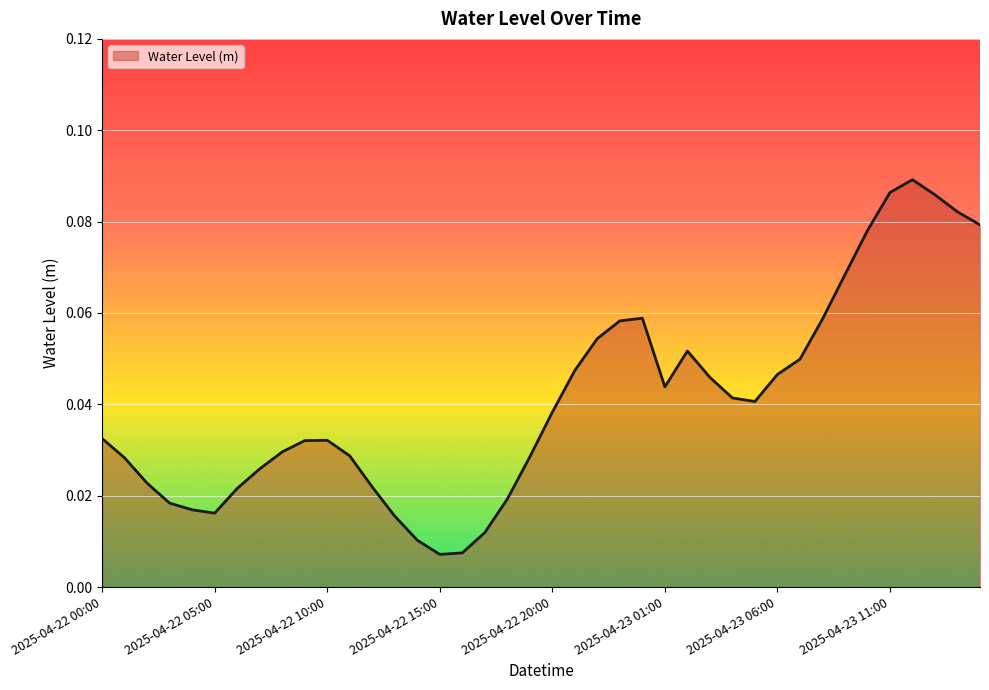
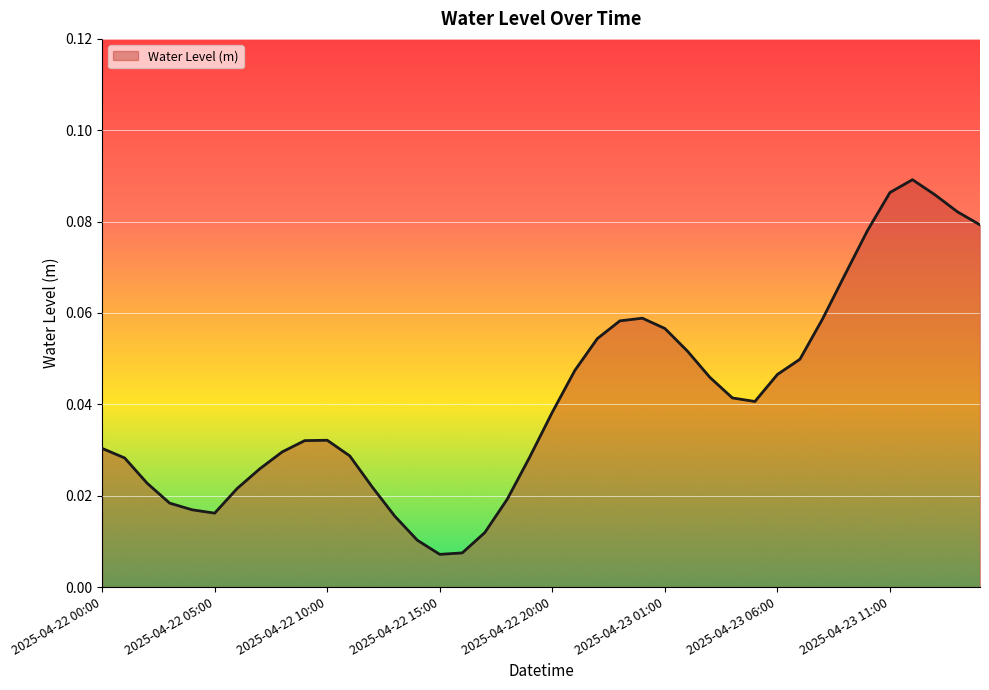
2025-04-22 00:00: 0.033 -> 0.030
2025-04-23 01:00: 0.044 -> 0.057
